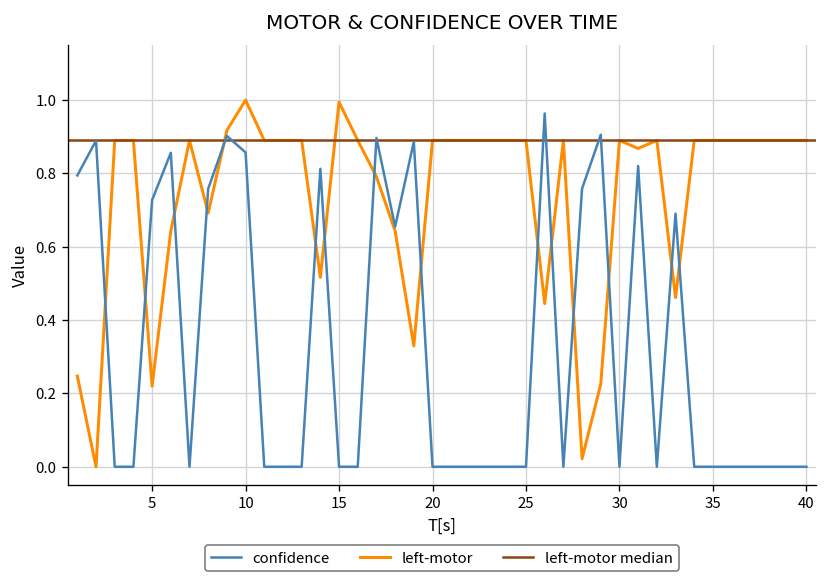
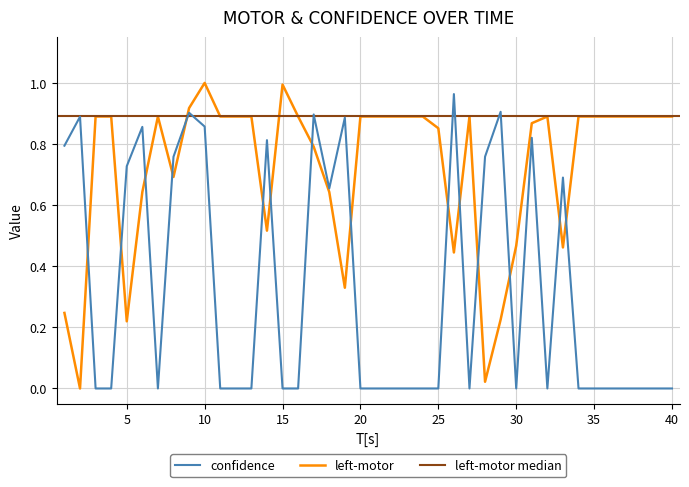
left-motor, 25: 0.89 -> 0.85
left-motor, 30: 0.89 -> 0.47
